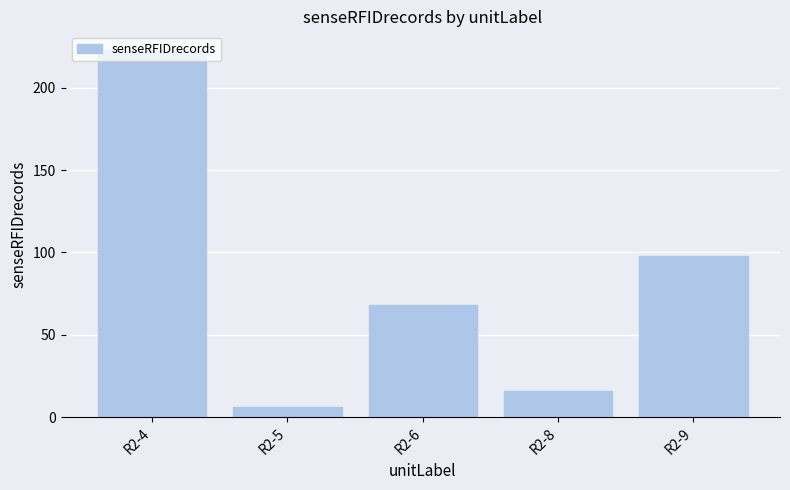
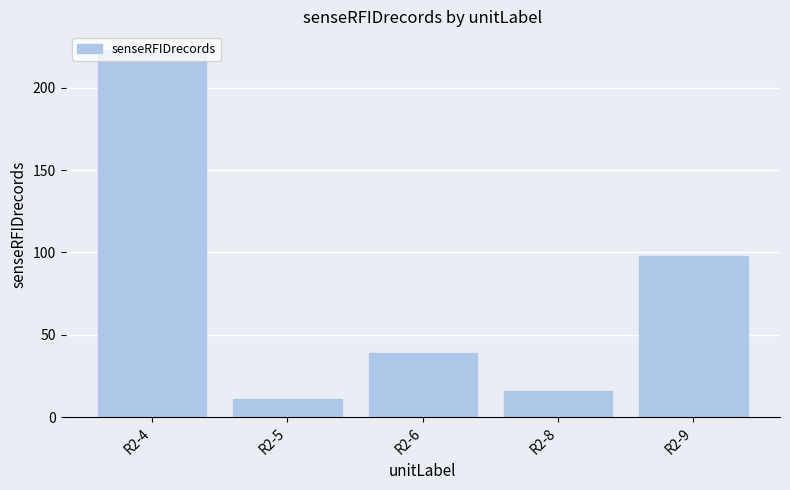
R2-5: 6 -> 11
R2-6: 68 -> 39
